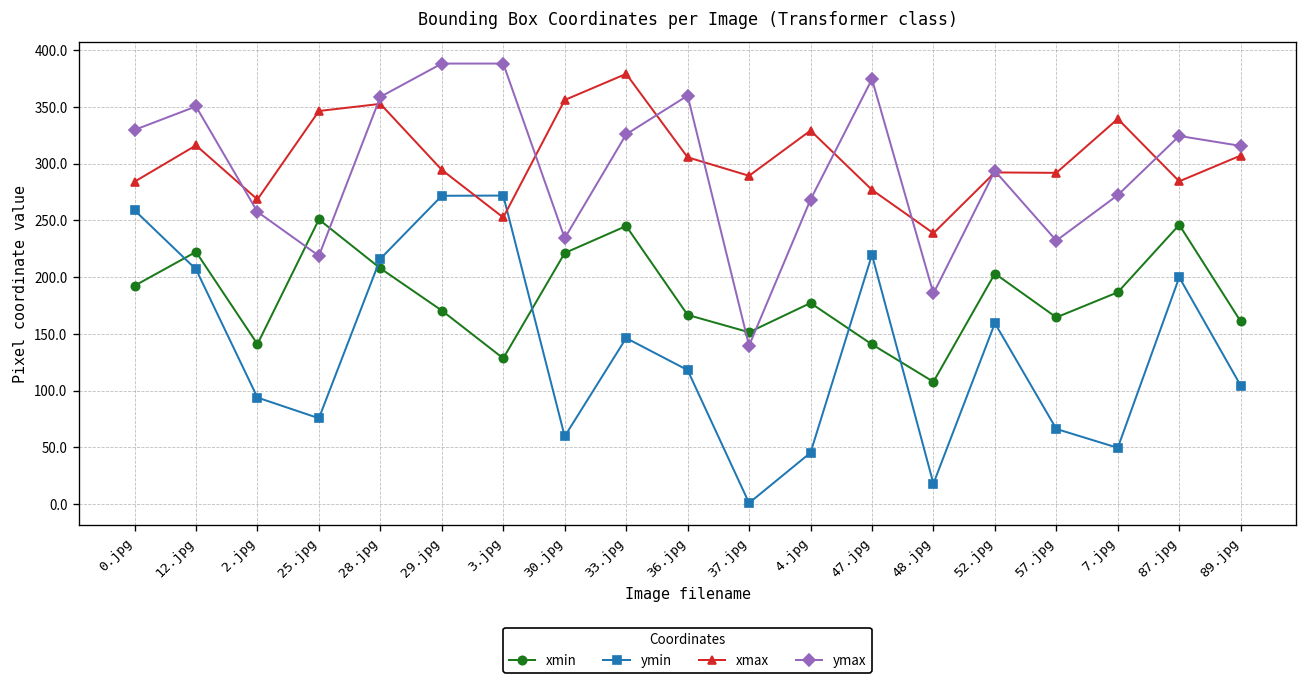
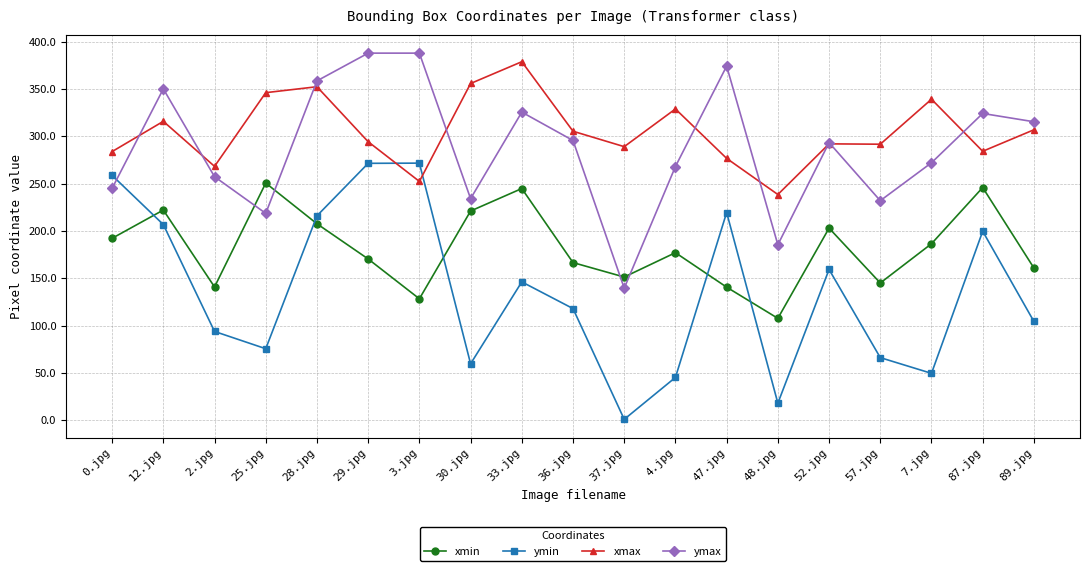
ymax, 0.jpg: 330 -> 250
ymax, 36.jpg: 360 -> 300
xmin, 57.jpg: 160 -> 150
